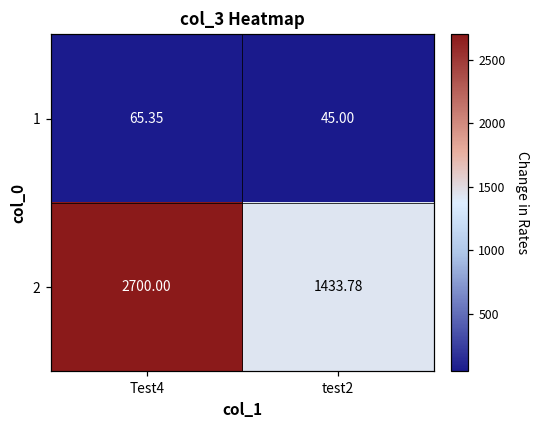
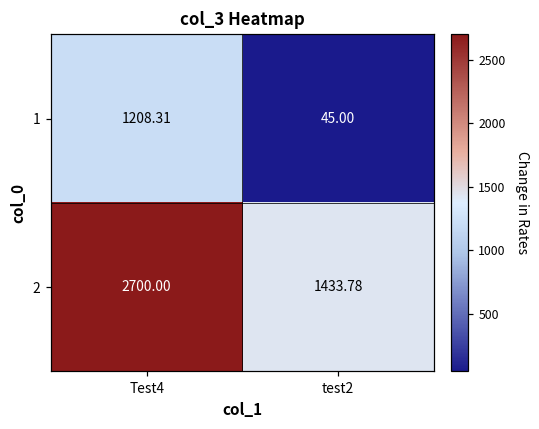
1, Test4: 65.35 -> 1208.31
